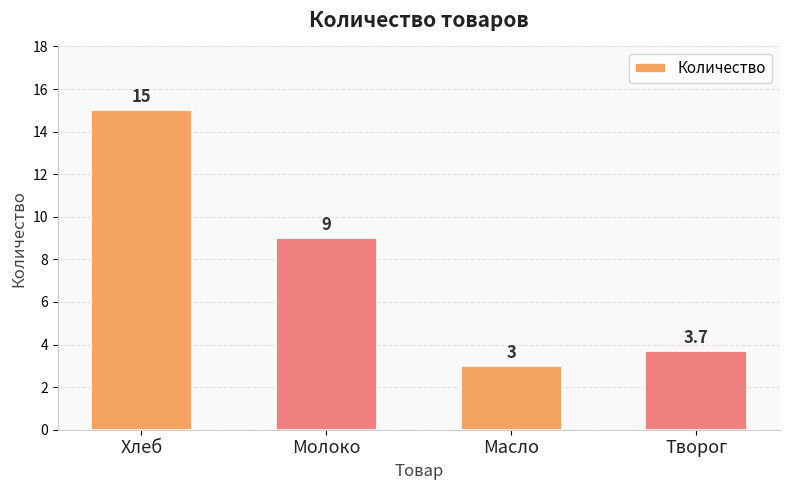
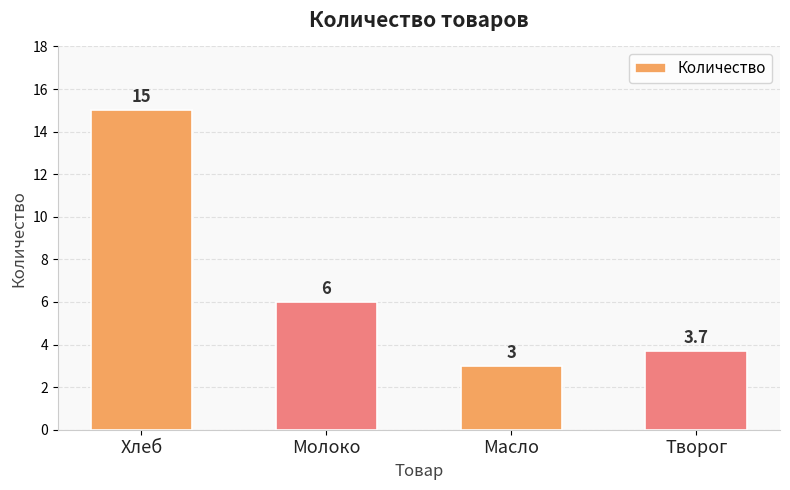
Молоко: 9 -> 6
